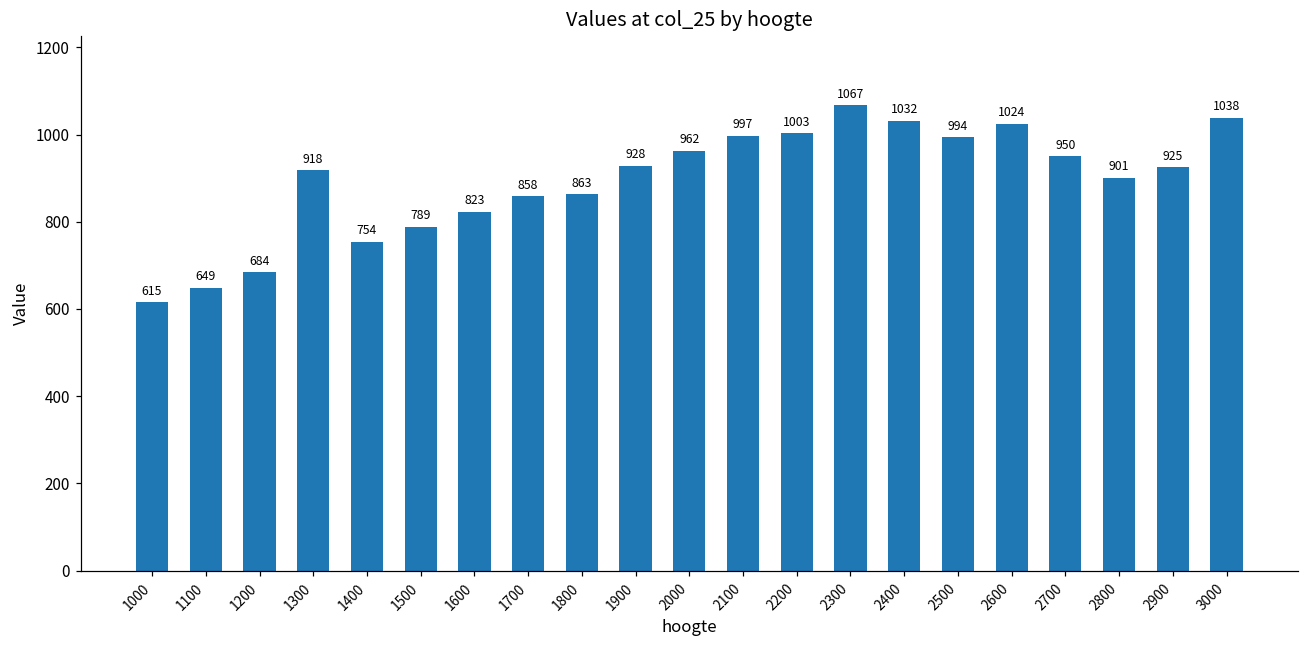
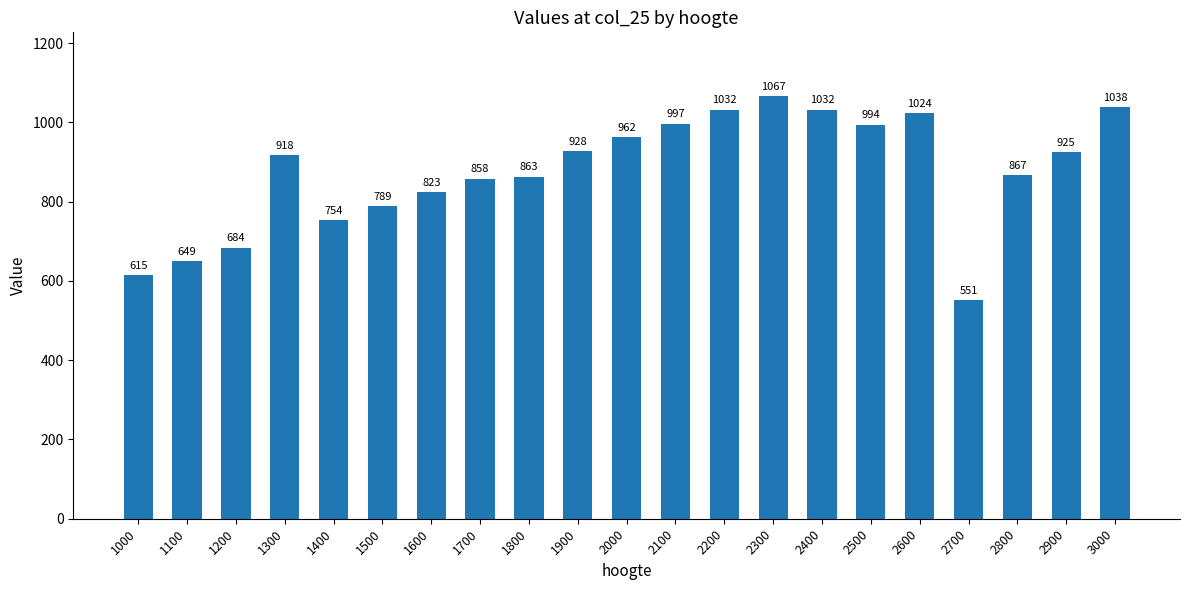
2200: 1003 -> 1032
2700: 950 -> 551
2800: 901 -> 867
